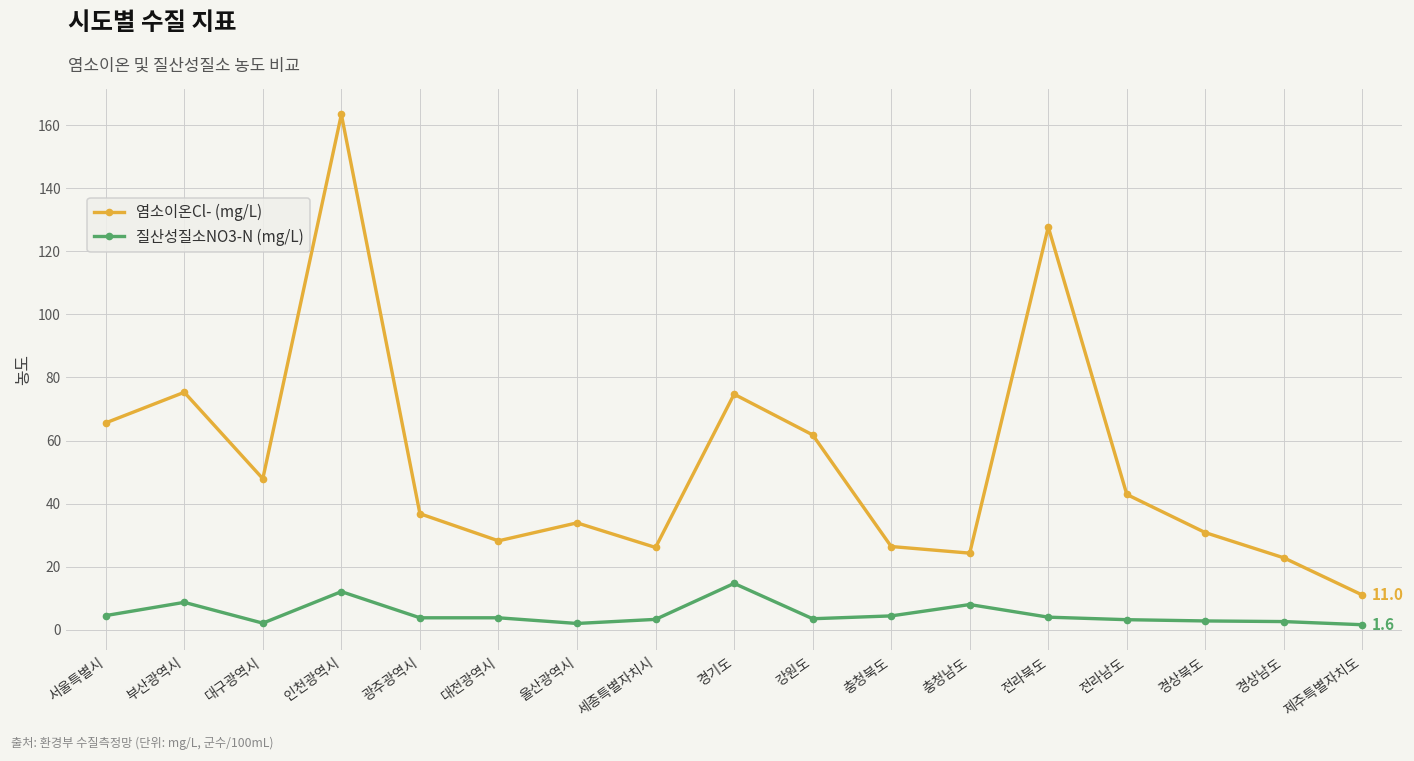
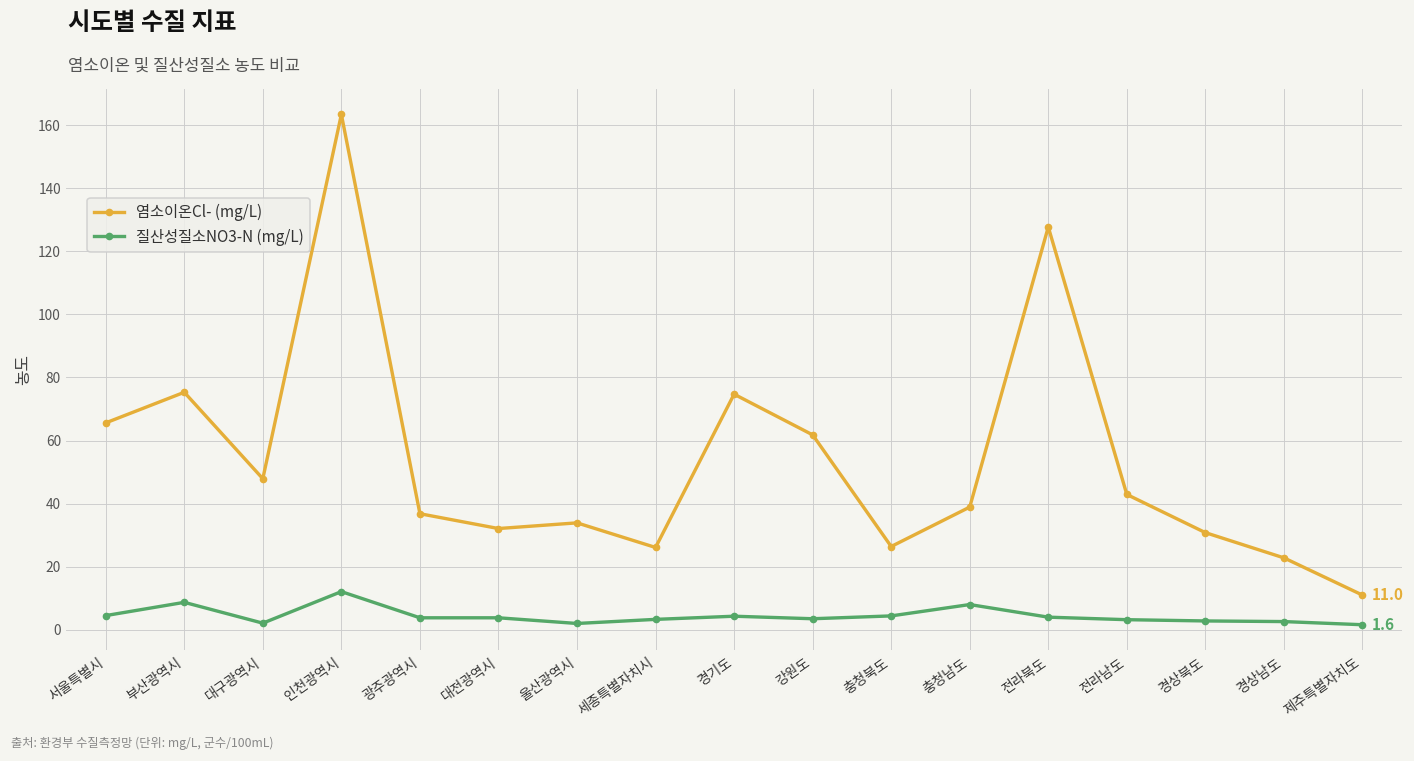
염소이온Cl- (mg/L), 대전광역시: 28 -> 32
질산성질소NO3-N (mg/L), 경기도: 15 -> 4
염소이온Cl- (mg/L), 충청남도: 24 -> 39
